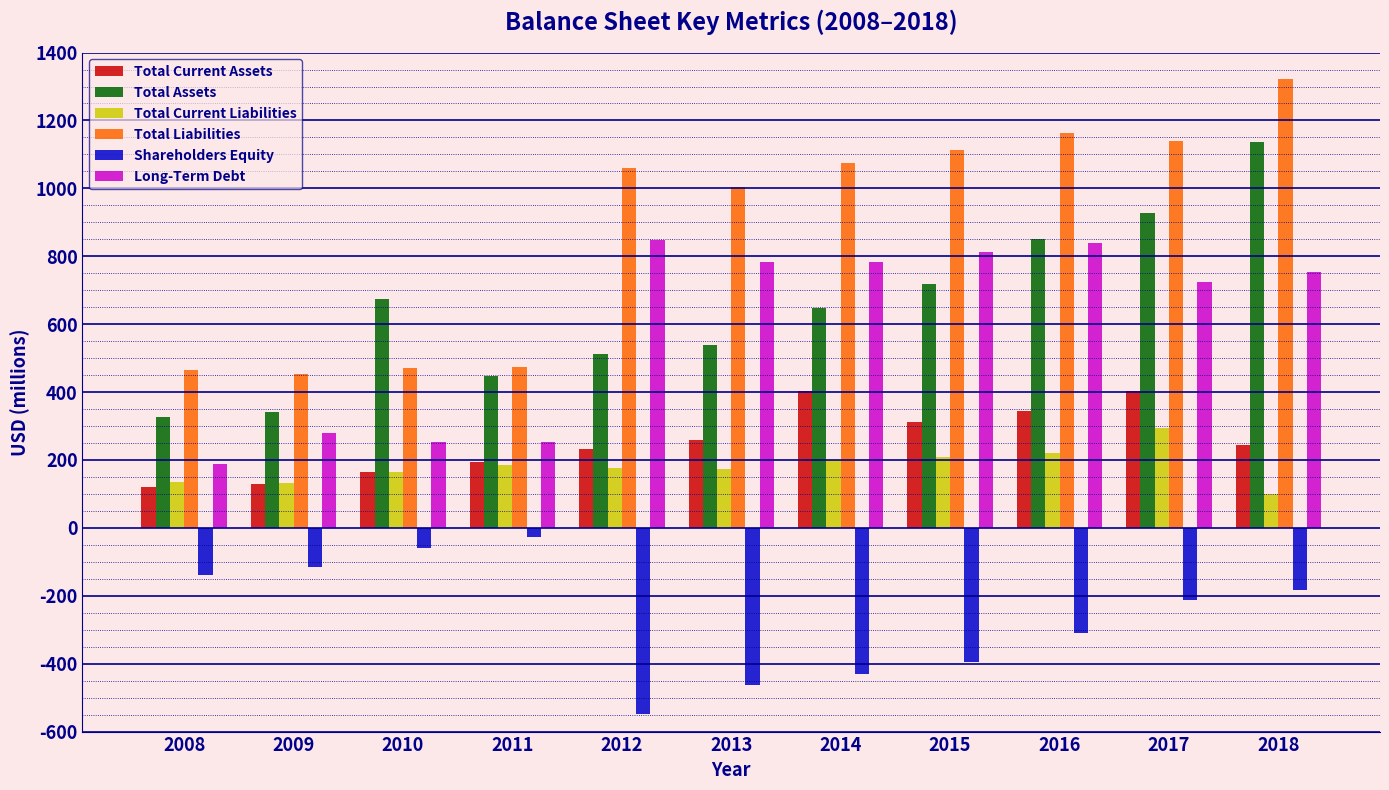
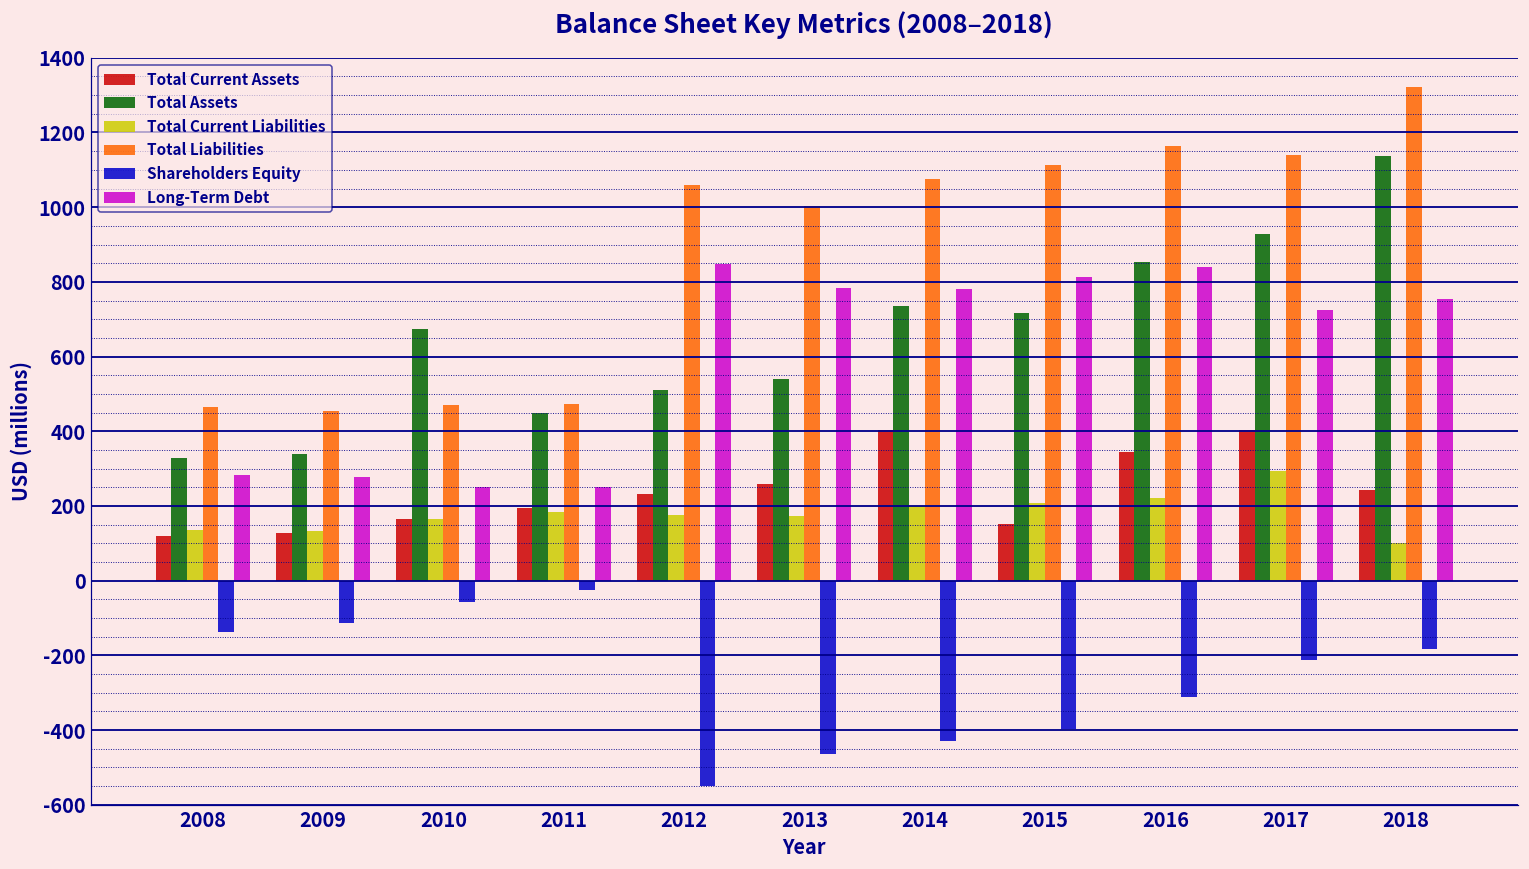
Long-Term Debt, 2008: 190 -> 280
Total Assets, 2014: 650 -> 740
Total Current Assets, 2015: 310 -> 150
